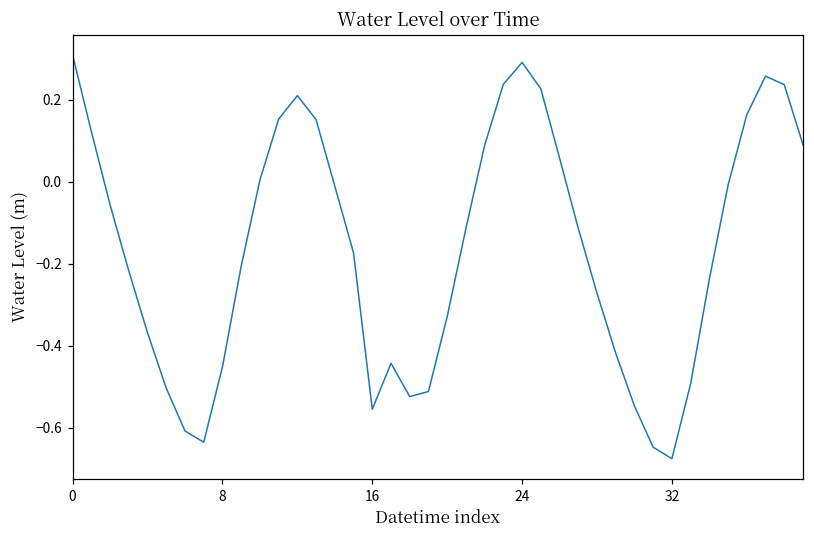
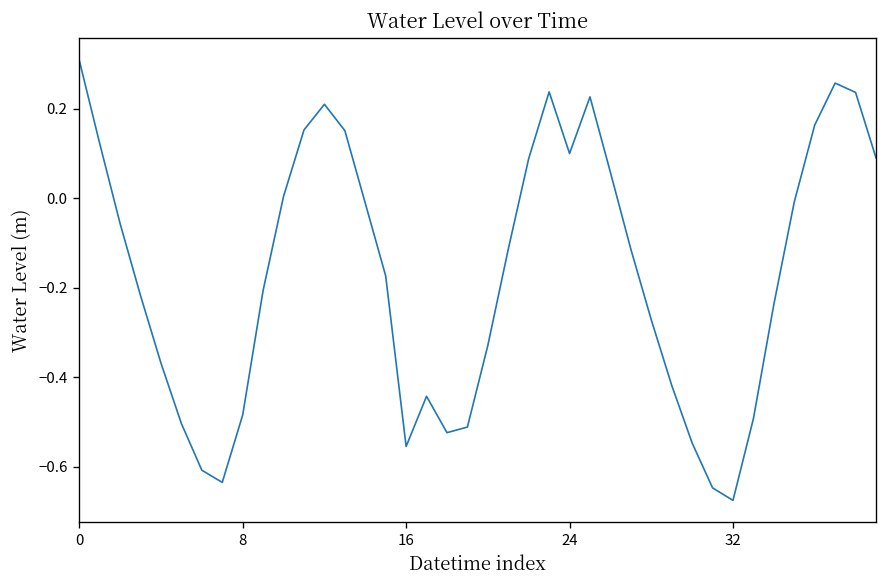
8: -0.45 -> -0.48
24: 0.29 -> 0.10
